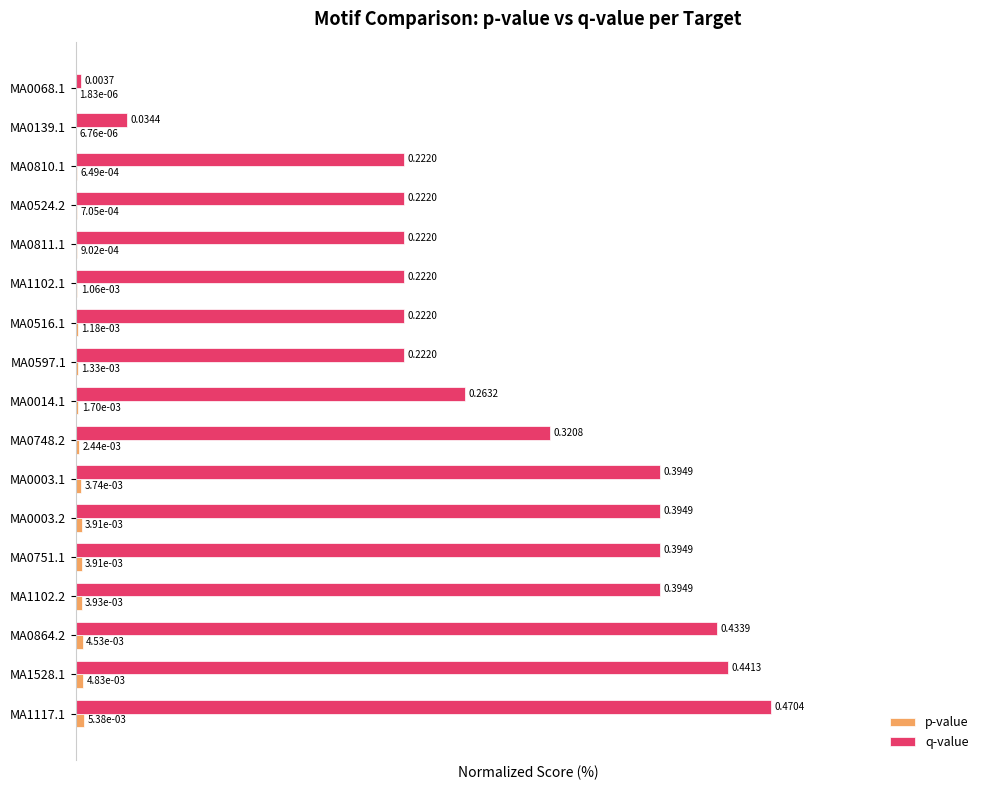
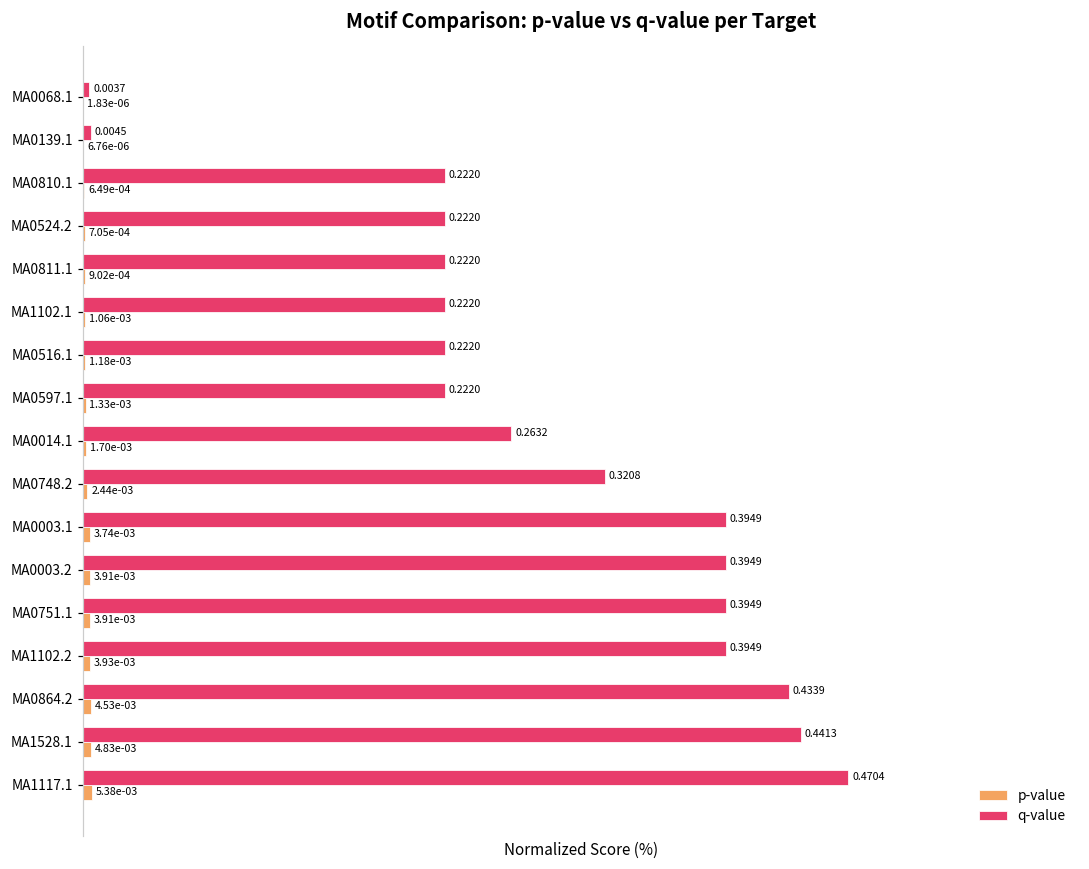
q-value, MA0139.1: 0.0344 -> 0.0045
